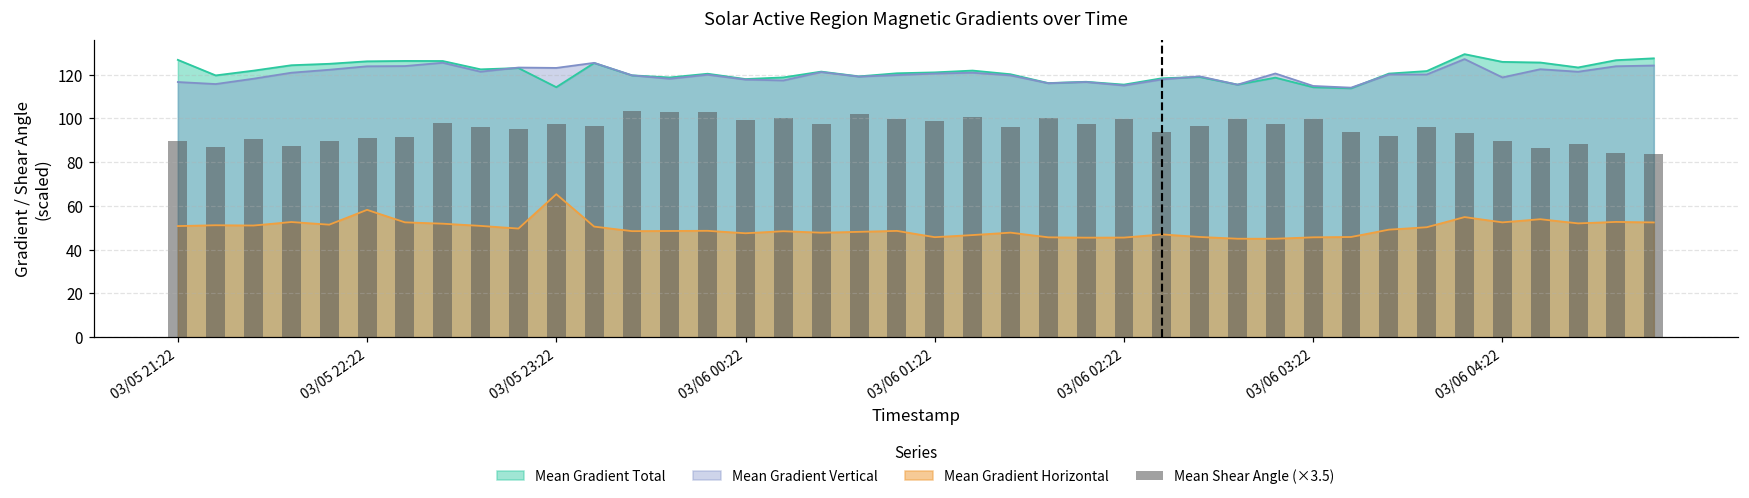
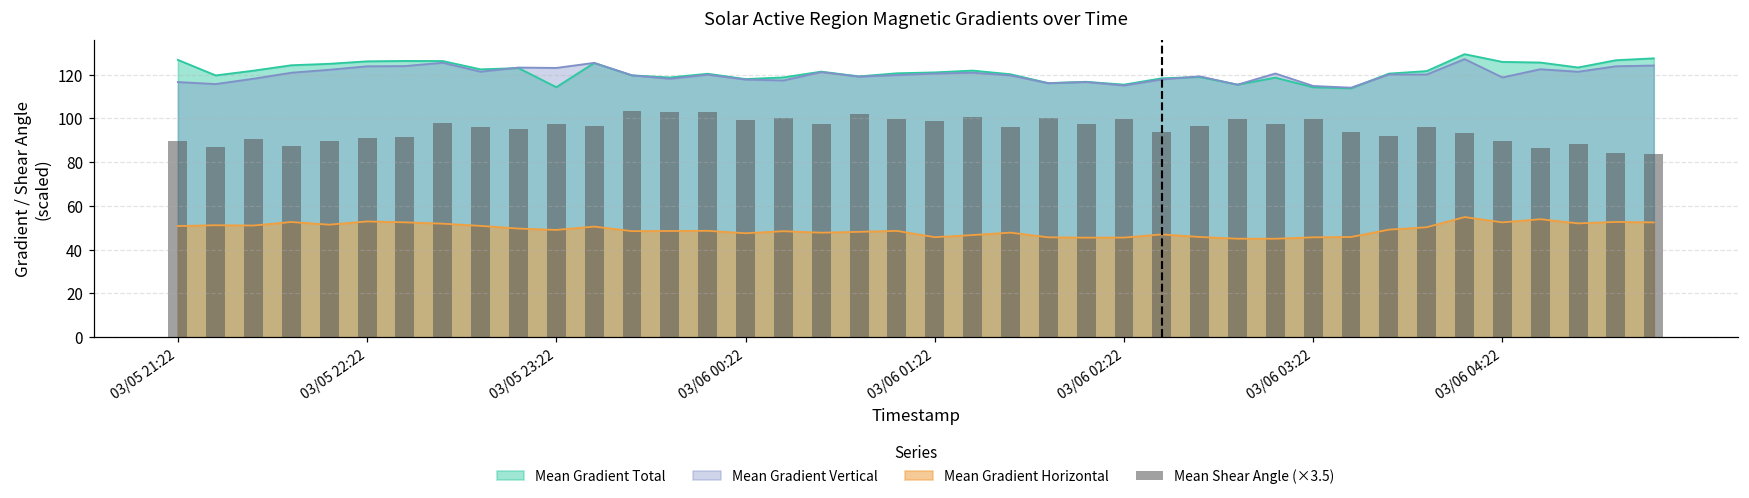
Mean Gradient Horizontal, 03/05 22:22: 58 -> 53
Mean Gradient Horizontal, 03/05 23:22: 65 -> 49
